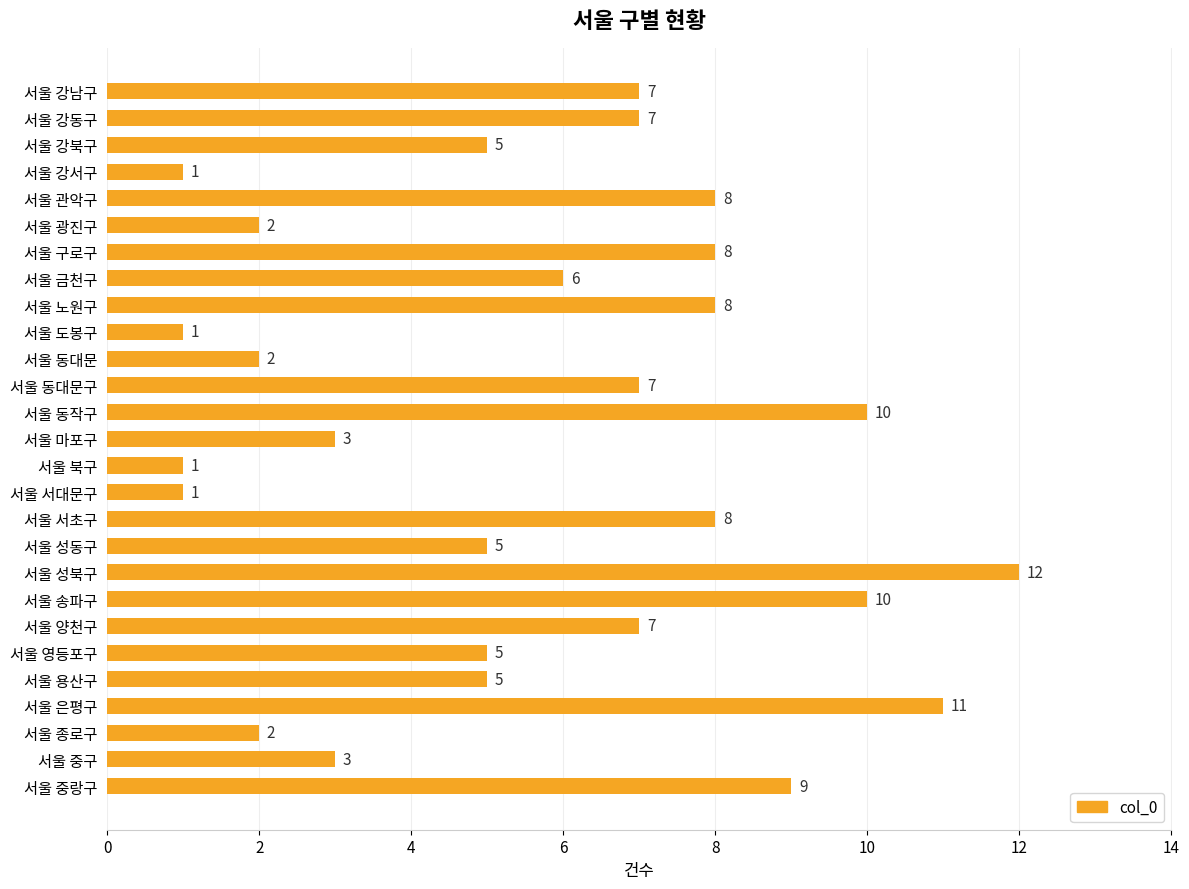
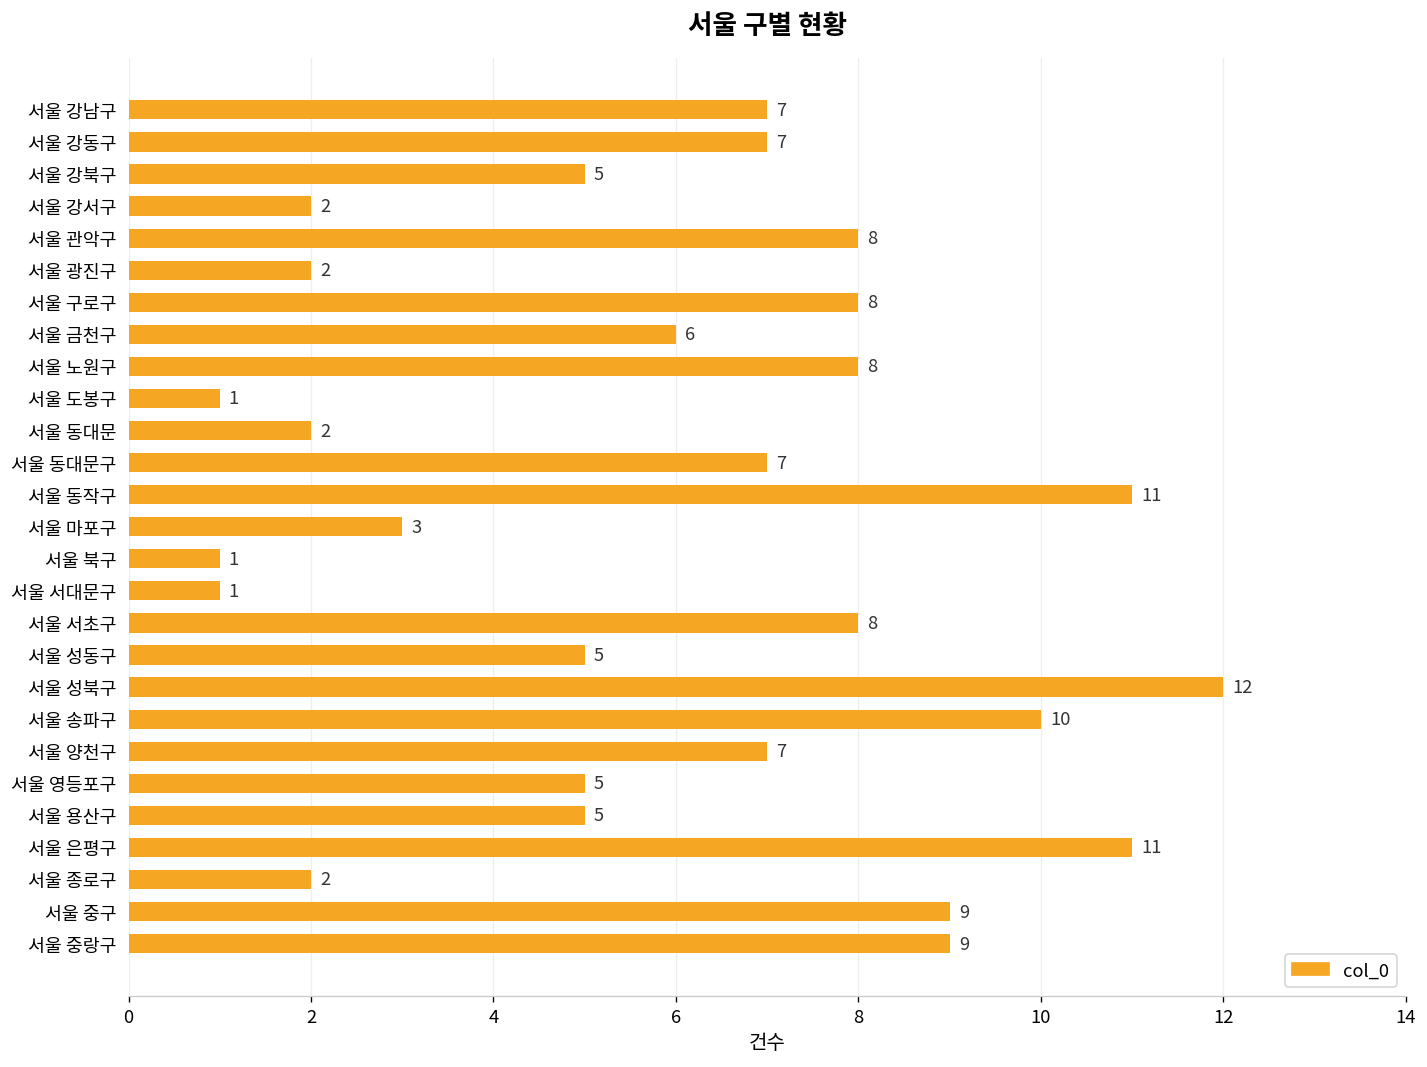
서울 강서구: 1 -> 2
서울 동작구: 10 -> 11
서울 중구: 3 -> 9
